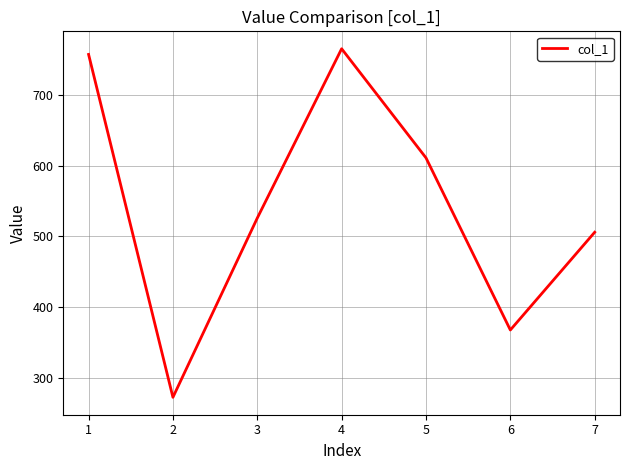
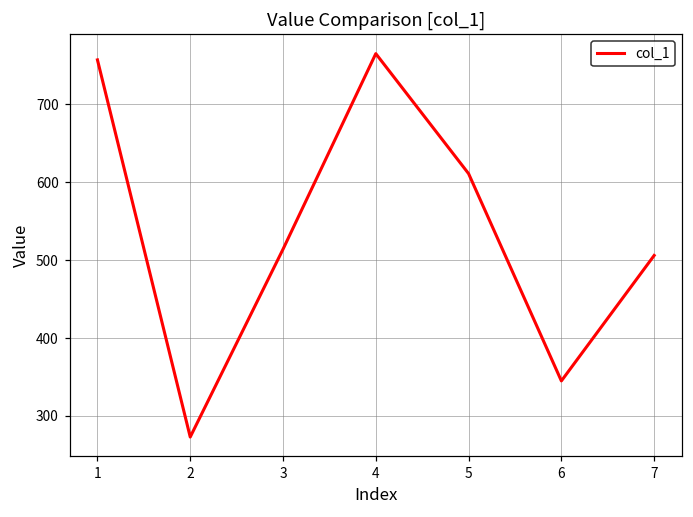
3: 530 -> 510
6: 370 -> 350
